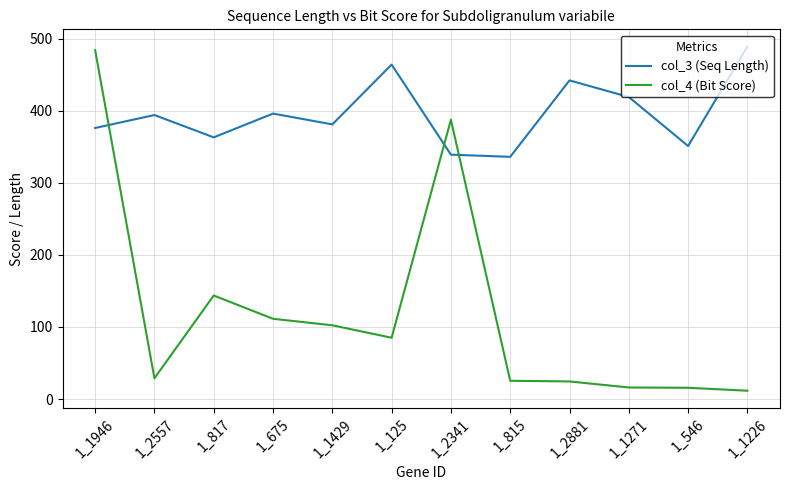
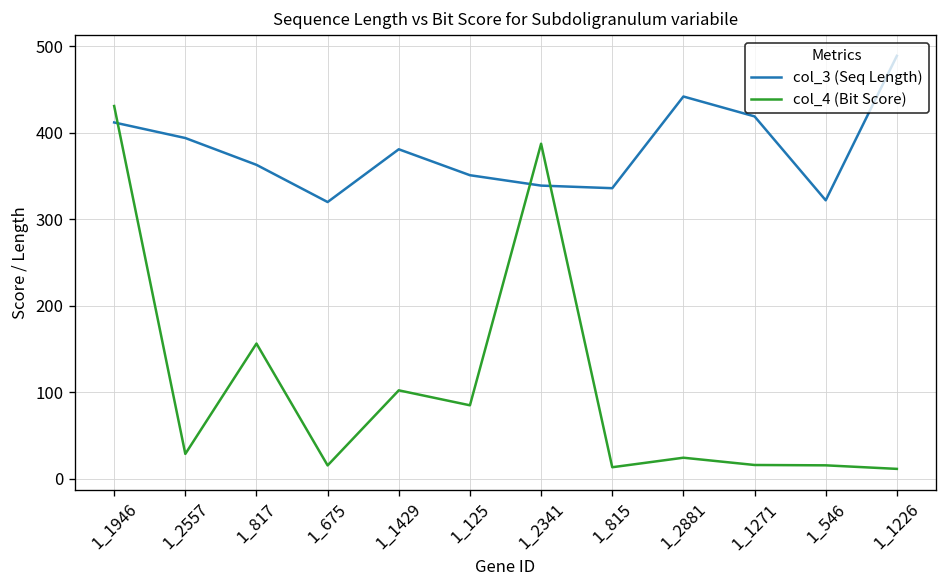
col_3 (Seq Length), 1_1946: 380 -> 410
col_4 (Bit Score), 1_1946: 480 -> 430
col_4 (Bit Score), 1_817: 140 -> 160
col_3 (Seq Length), 1_675: 400 -> 320
col_4 (Bit Score), 1_675: 110 -> 20
col_3 (Seq Length), 1_125: 460 -> 350
col_4 (Bit Score), 1_815: 30 -> 10
col_3 (Seq Length), 1_546: 350 -> 320
